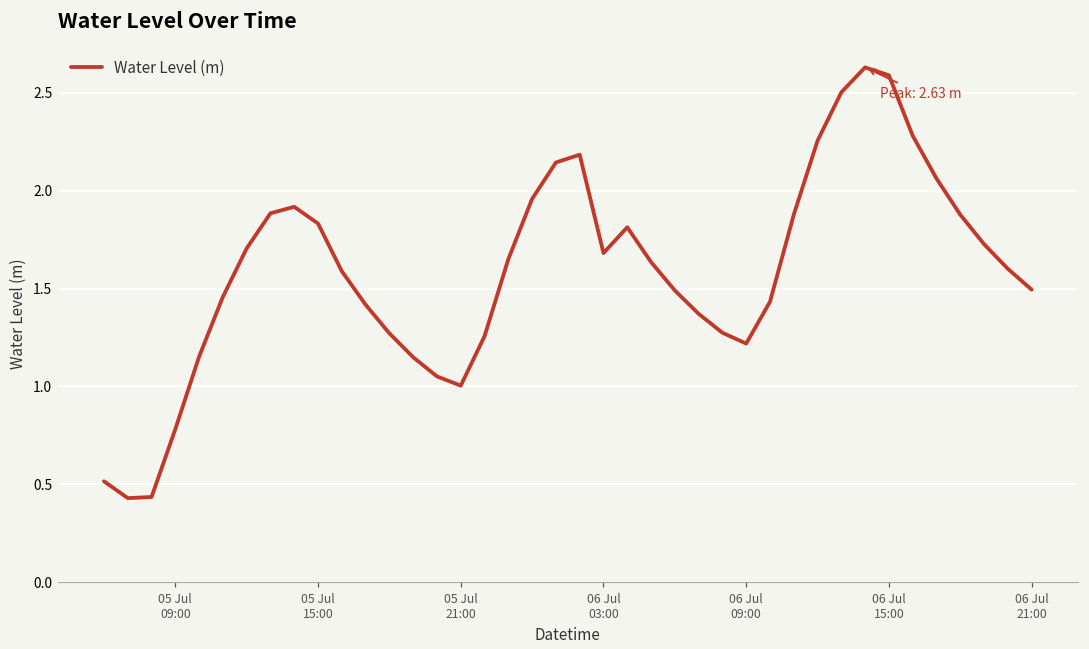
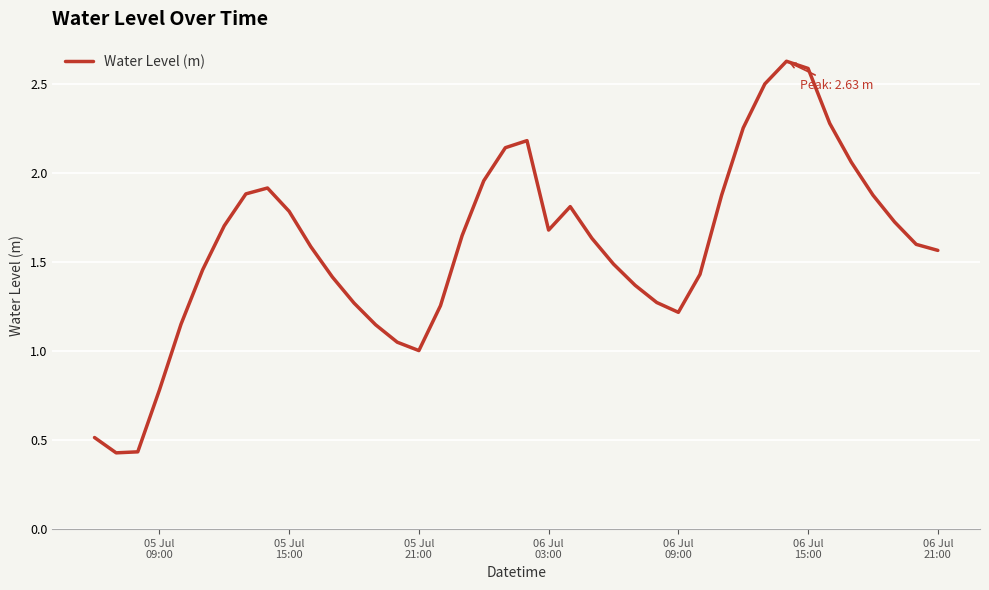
05 Jul 15:00: 1.83 -> 1.79
06 Jul 21:00: 1.49 -> 1.57
